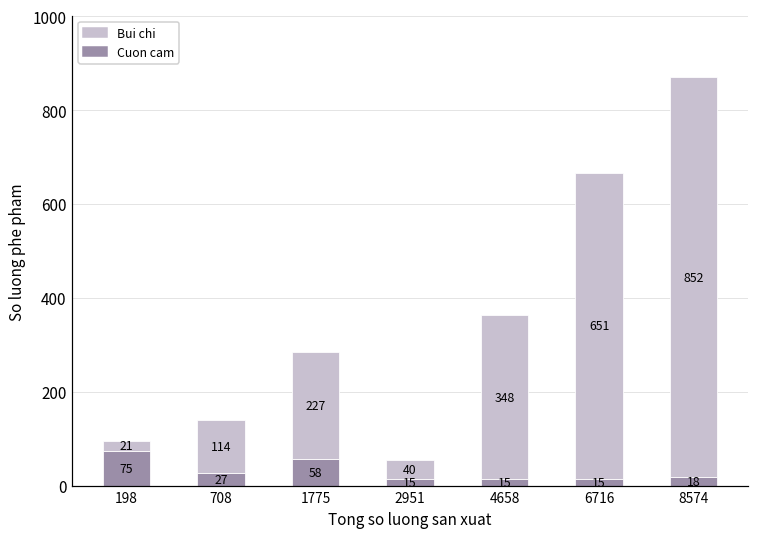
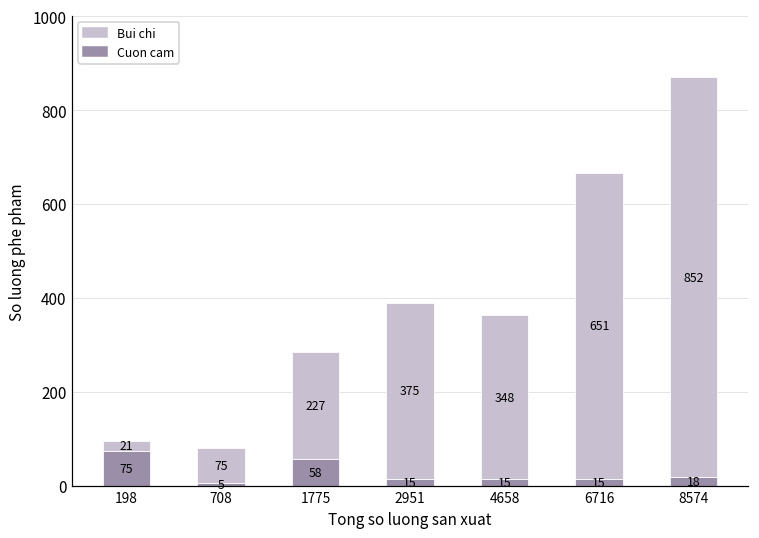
Cuon cam, 708: 27 -> 5
Bui chi, 708: 114 -> 75
Bui chi, 2951: 40 -> 375
